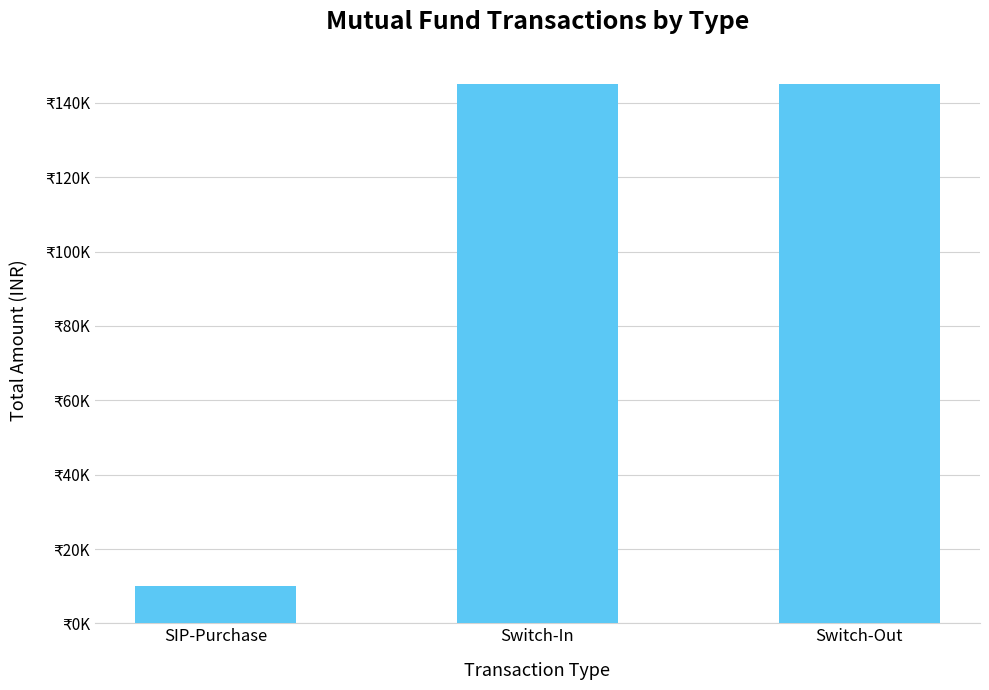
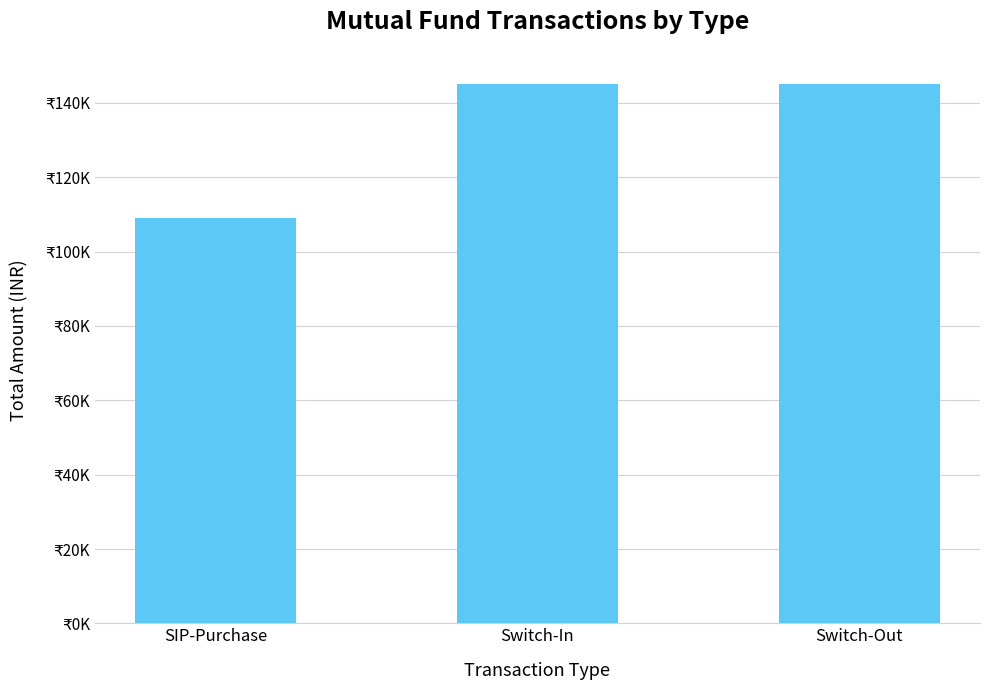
SIP-Purchase: ₹10000 -> ₹109000
